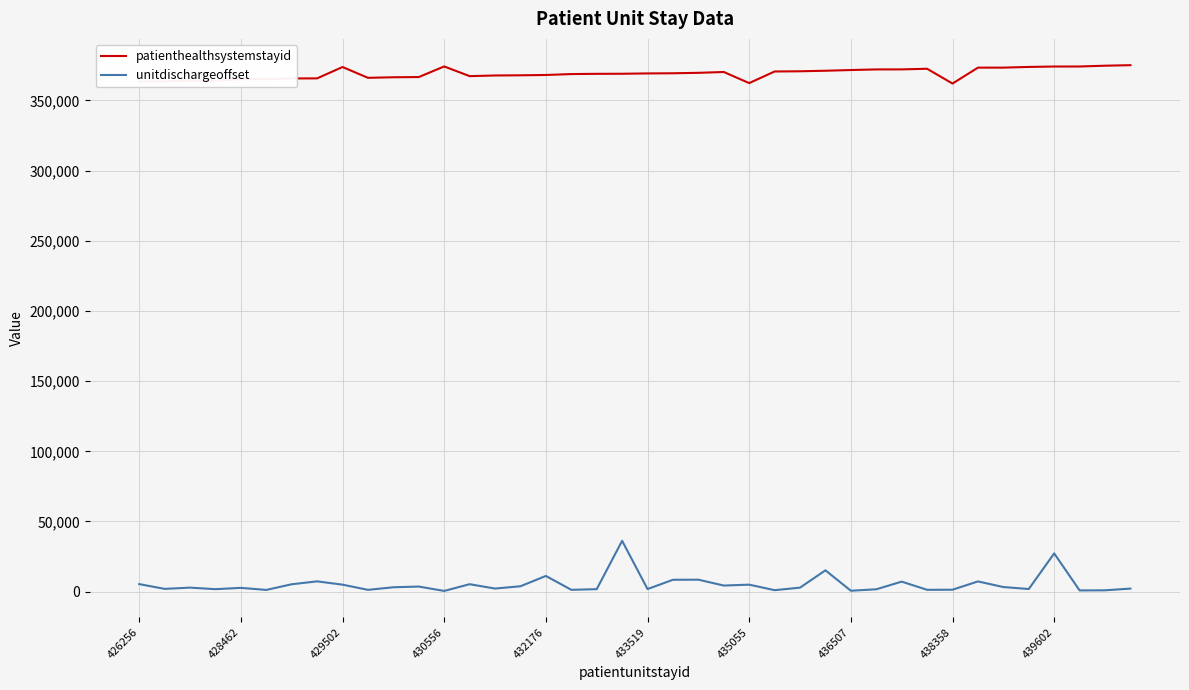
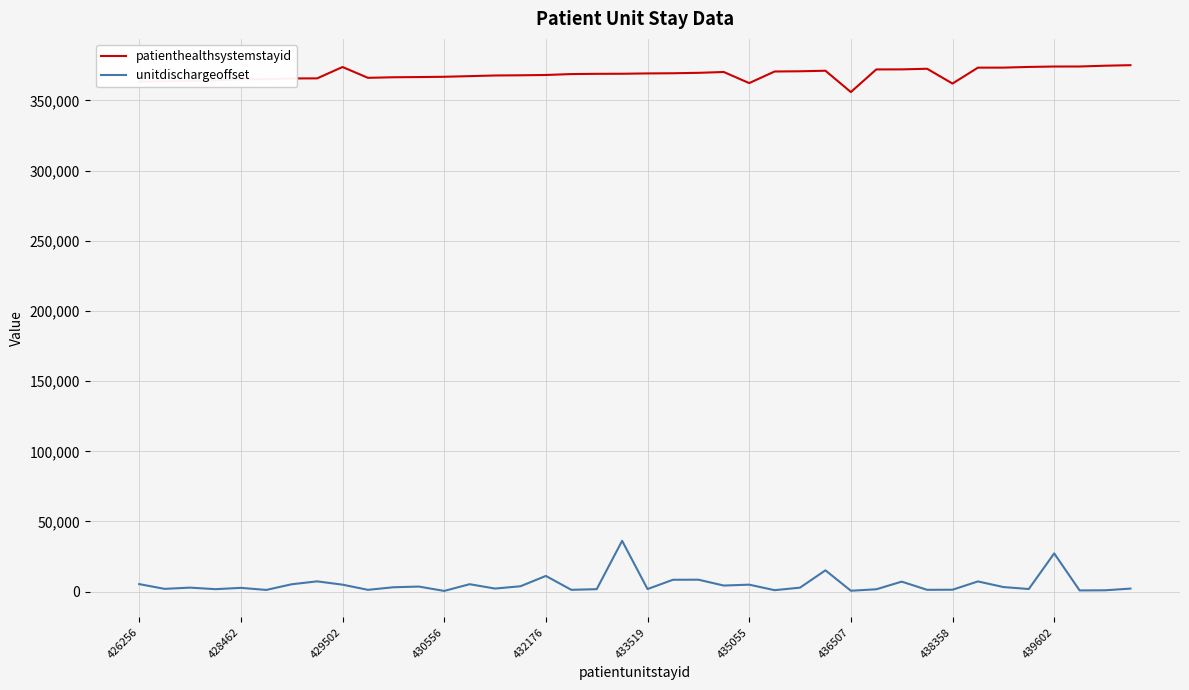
patienthealthsystemstayid, 430556: 374,000 -> 367,000
patienthealthsystemstayid, 436507: 372,000 -> 356,000
